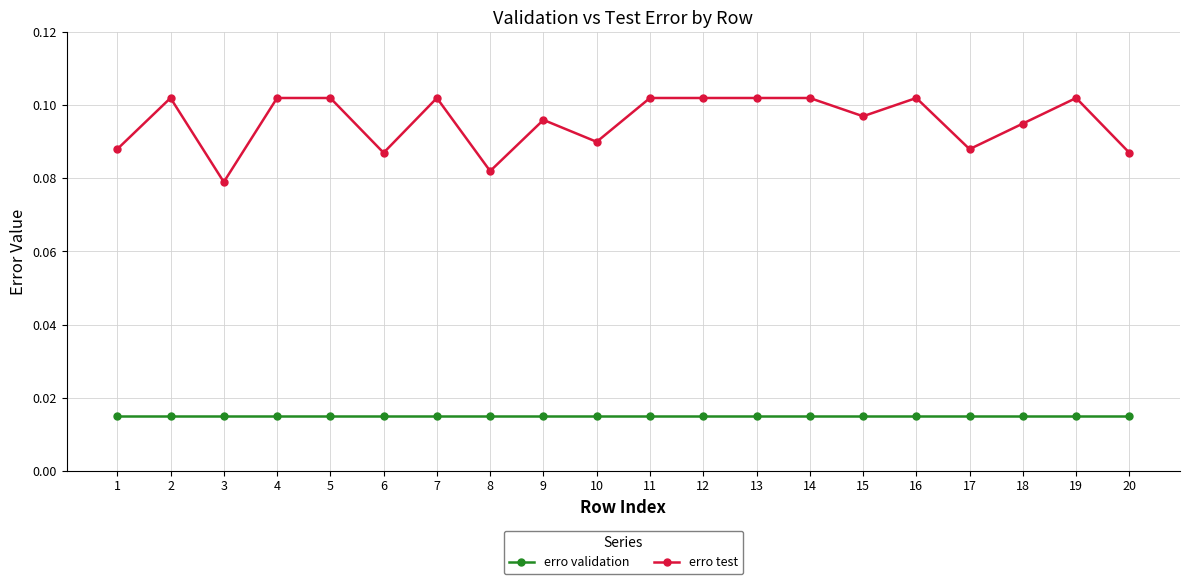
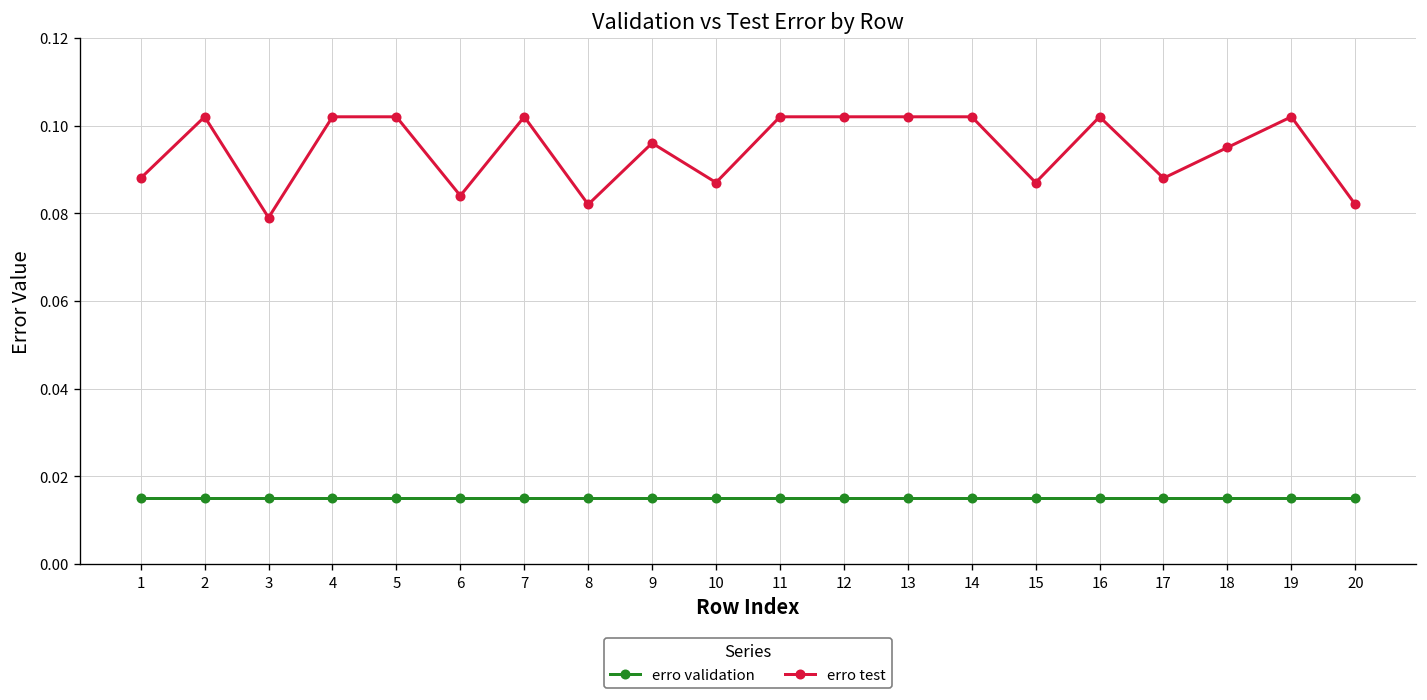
erro test, 6: 0.087 -> 0.084
erro test, 10: 0.090 -> 0.087
erro test, 15: 0.097 -> 0.087
erro test, 20: 0.087 -> 0.082
